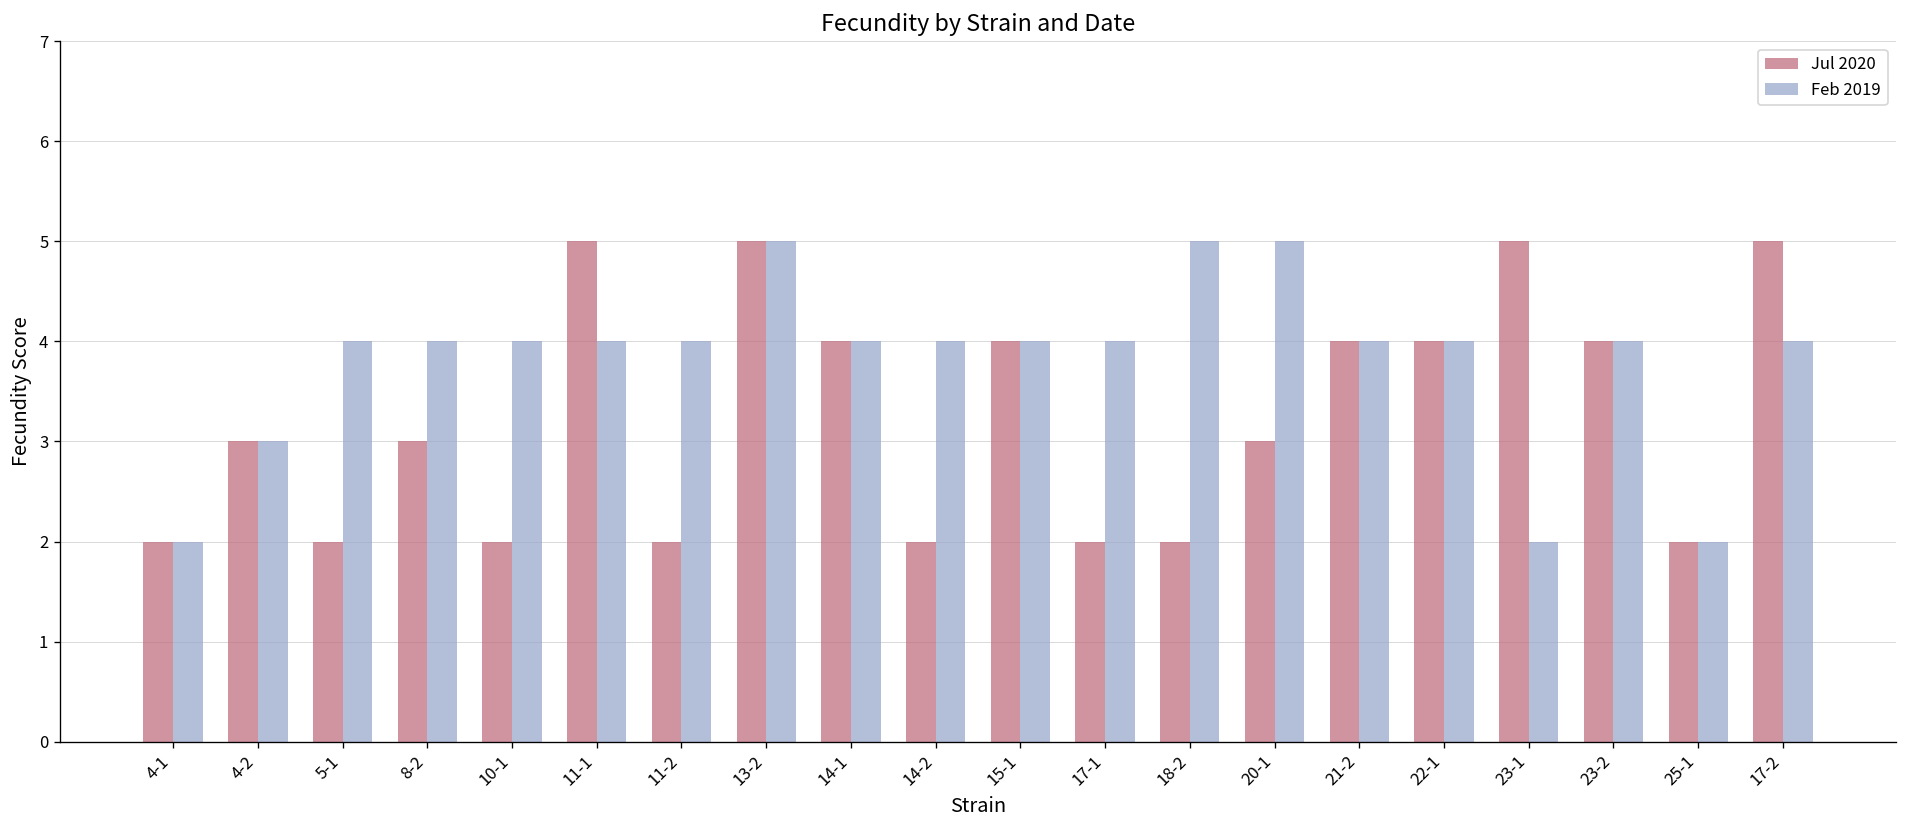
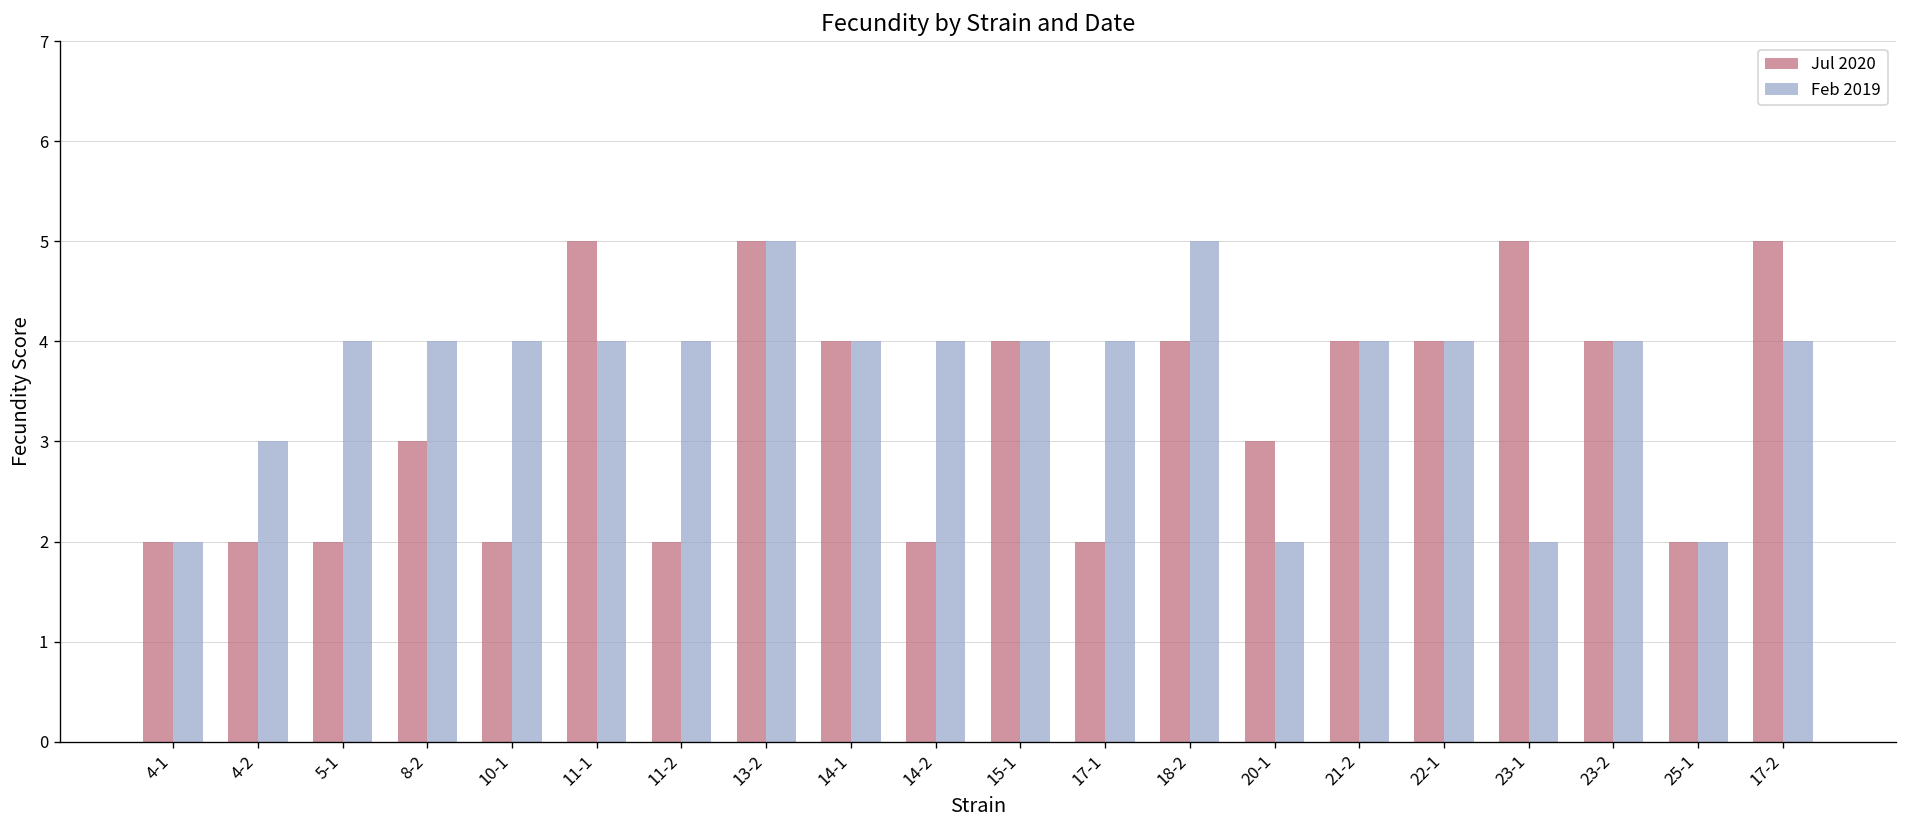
Jul 2020, 4-2: 3 -> 2
Jul 2020, 18-2: 2 -> 4
Feb 2019, 20-1: 5 -> 2
